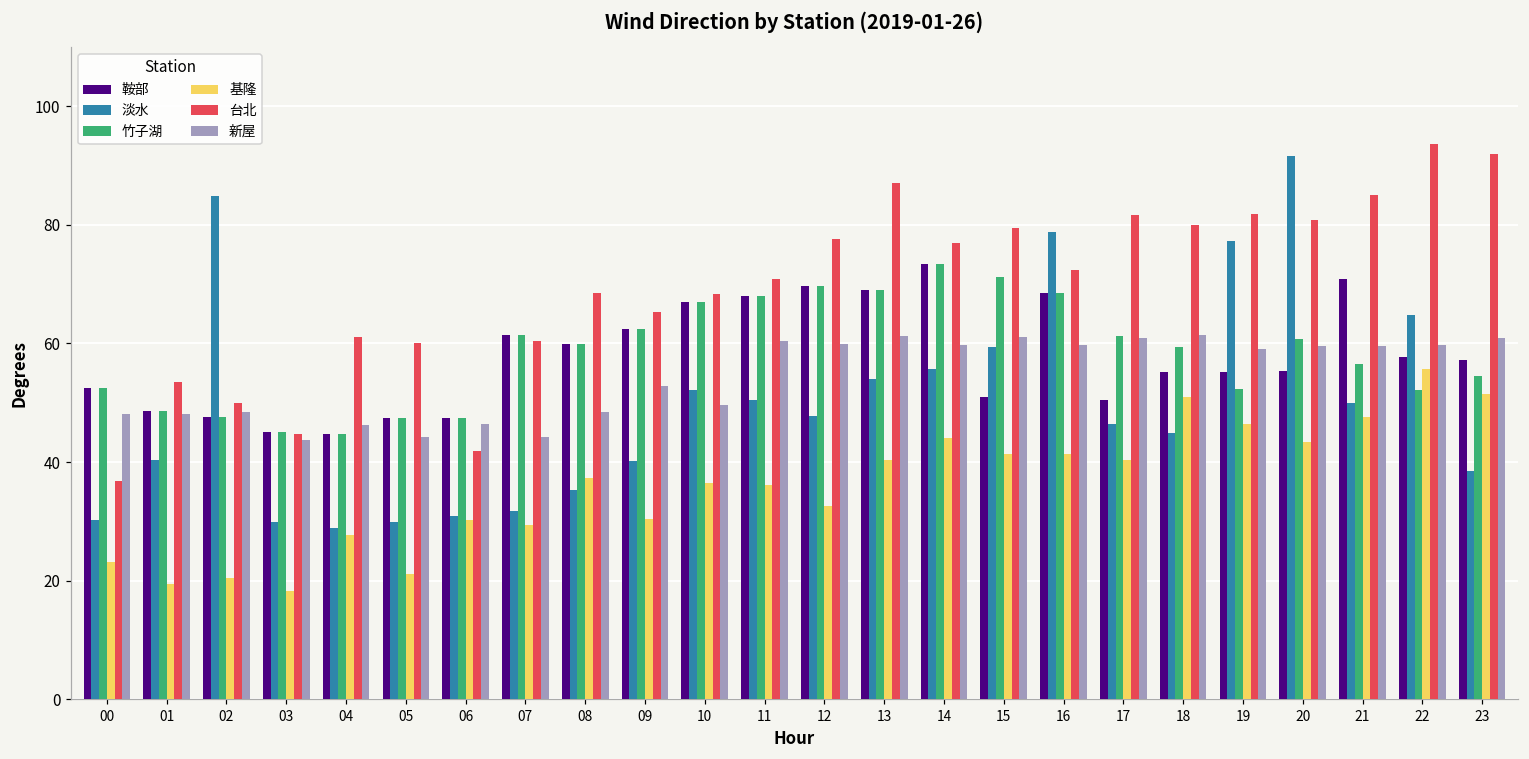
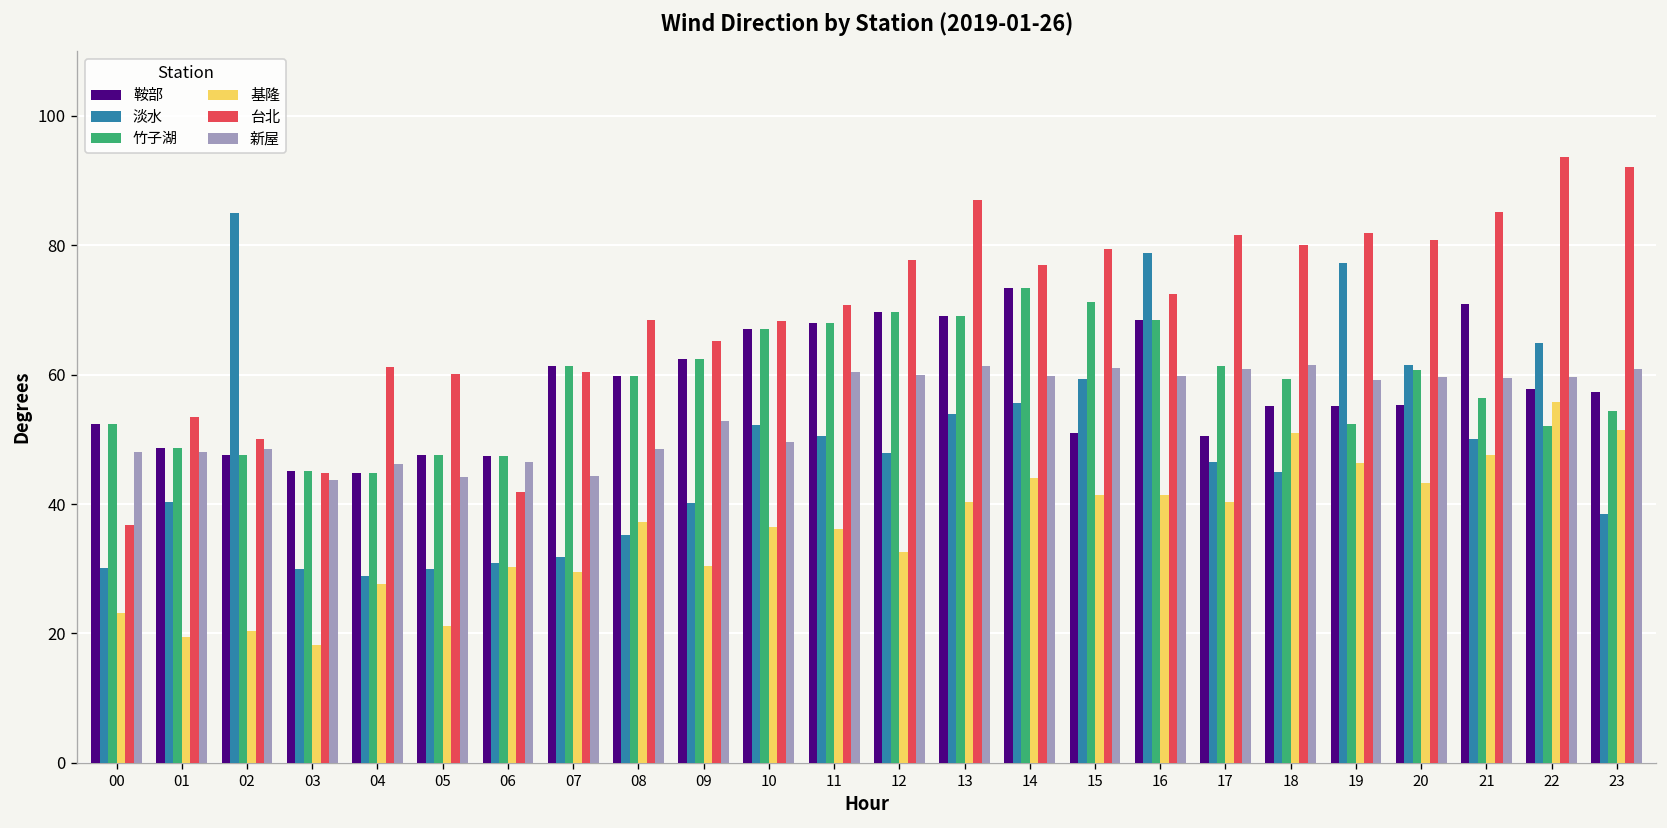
淡水, 20: 92 -> 62
